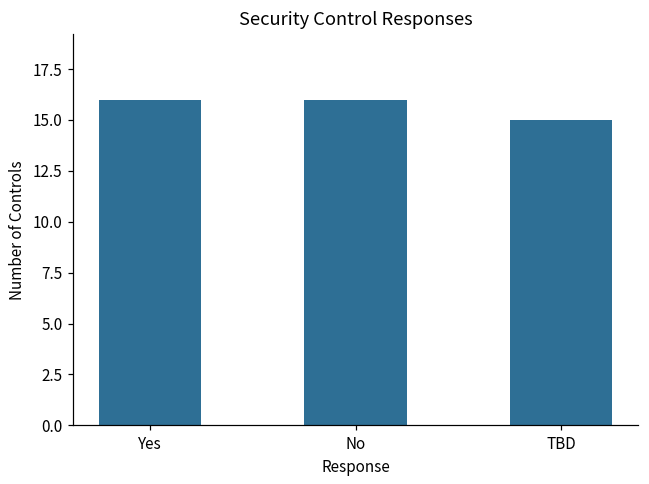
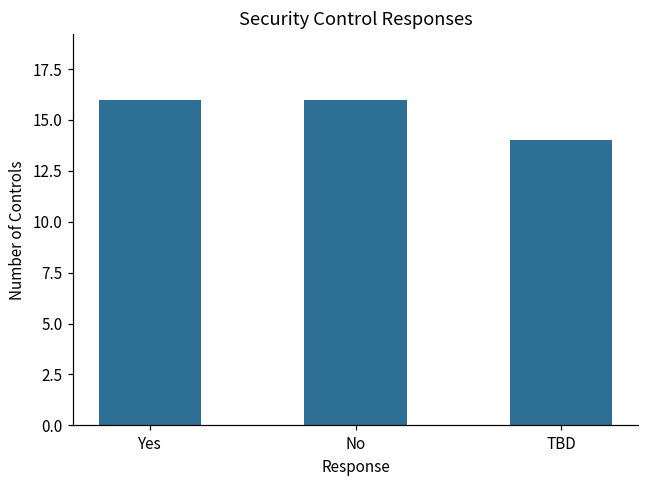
TBD: 15 -> 14
